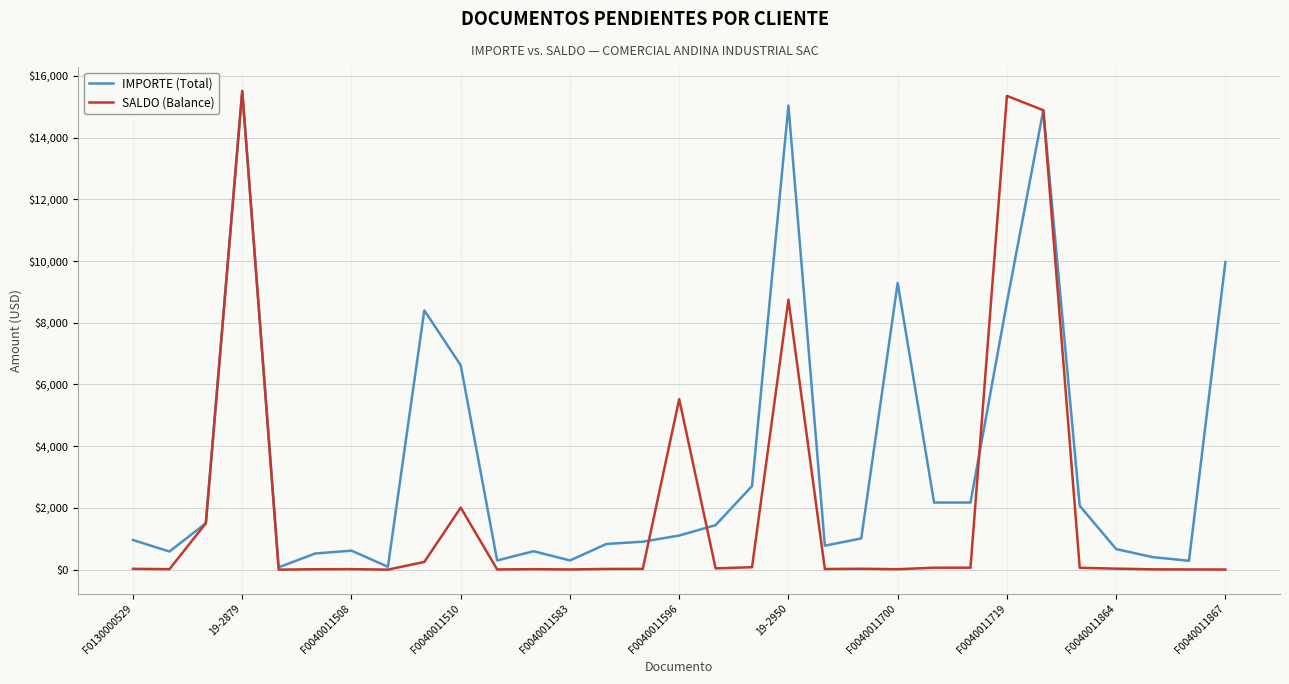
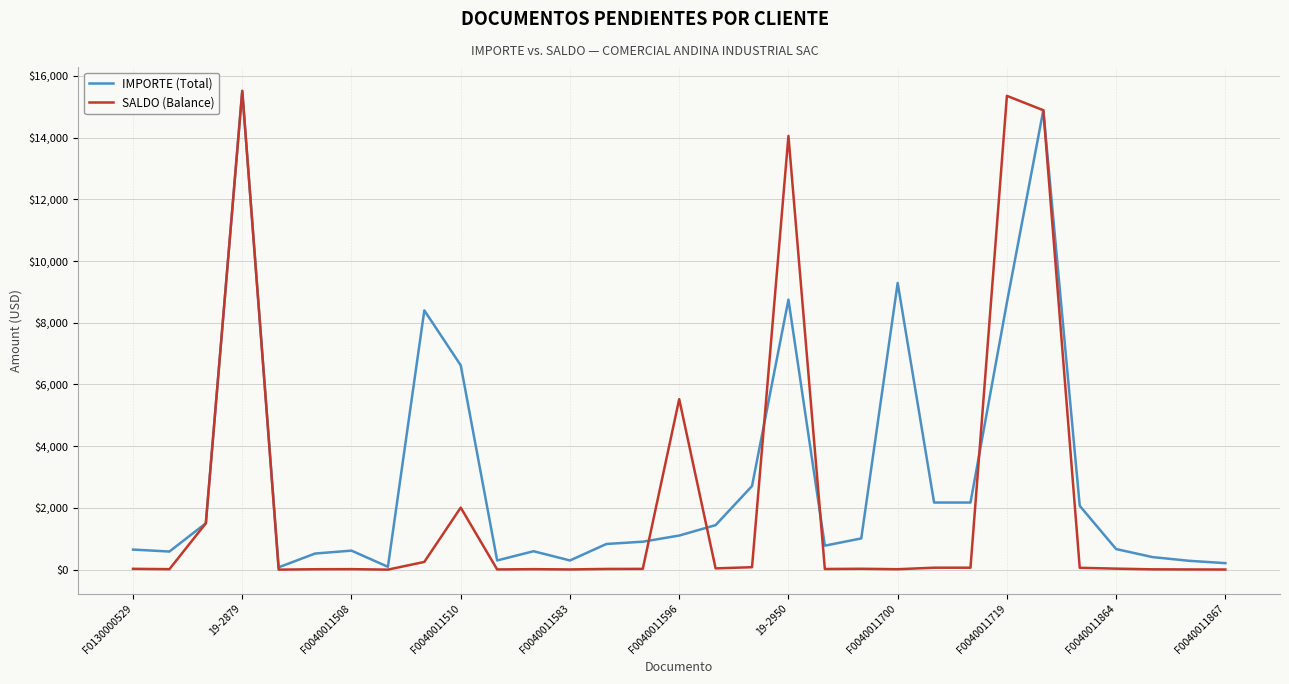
IMPORTE (Total), F0130000529: $1,000 -> $700
IMPORTE (Total), 19-2950: $15,000 -> $8,700
SALDO (Balance), 19-2950: $8,700 -> $14,100
IMPORTE (Total), F0040011867: $10,000 -> $200
